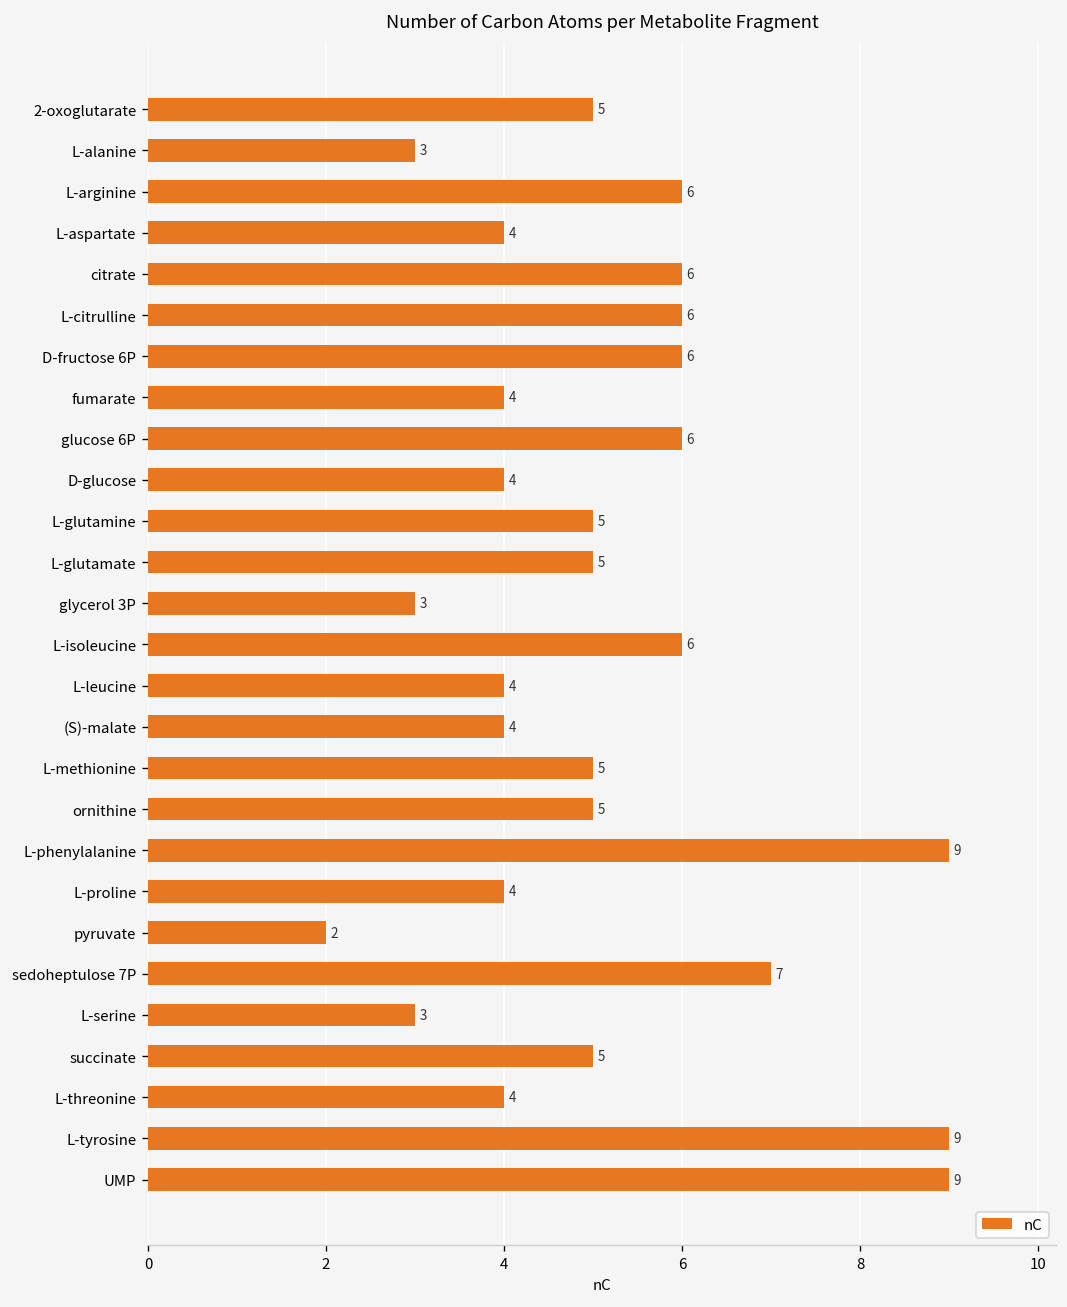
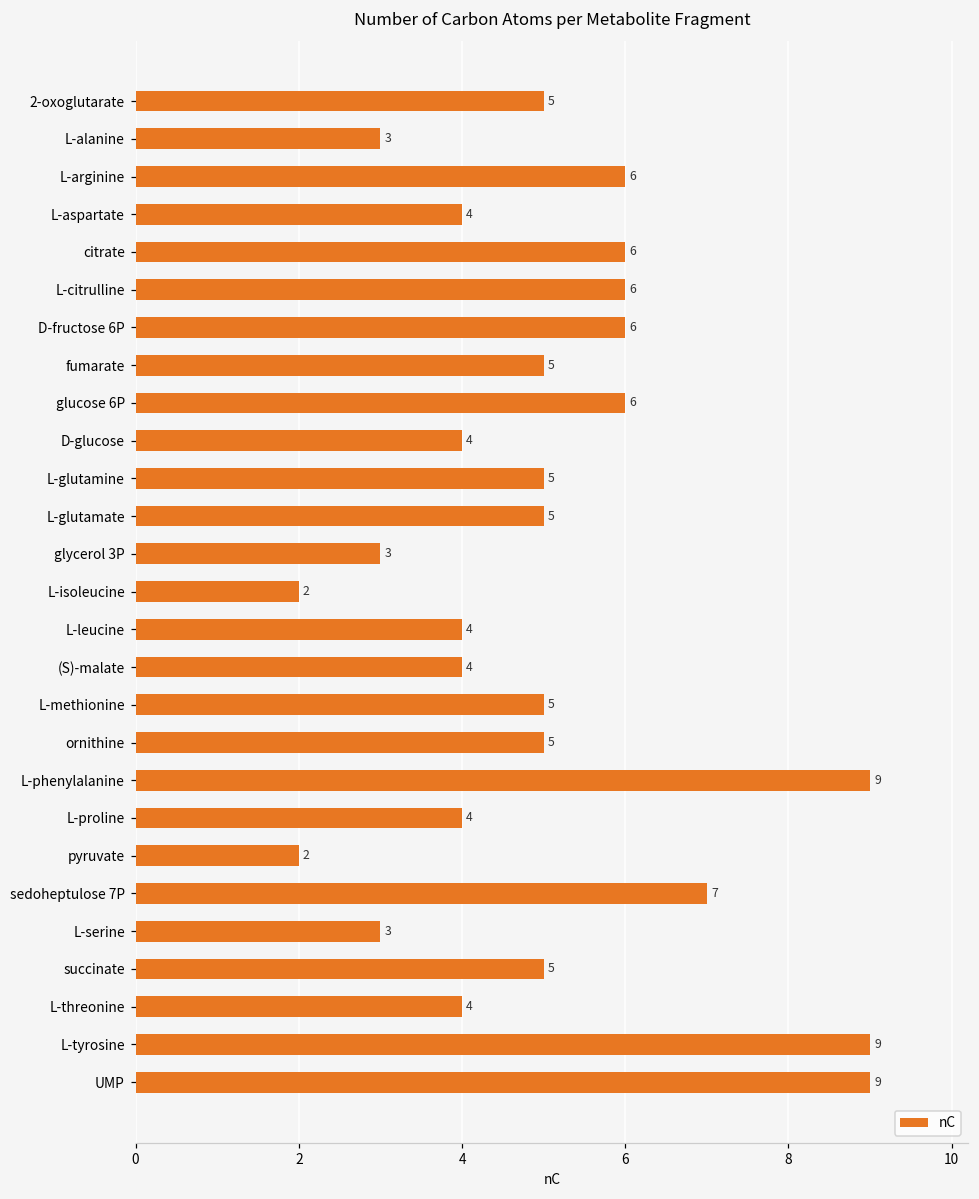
fumarate: 4 -> 5
L-isoleucine: 6 -> 2
